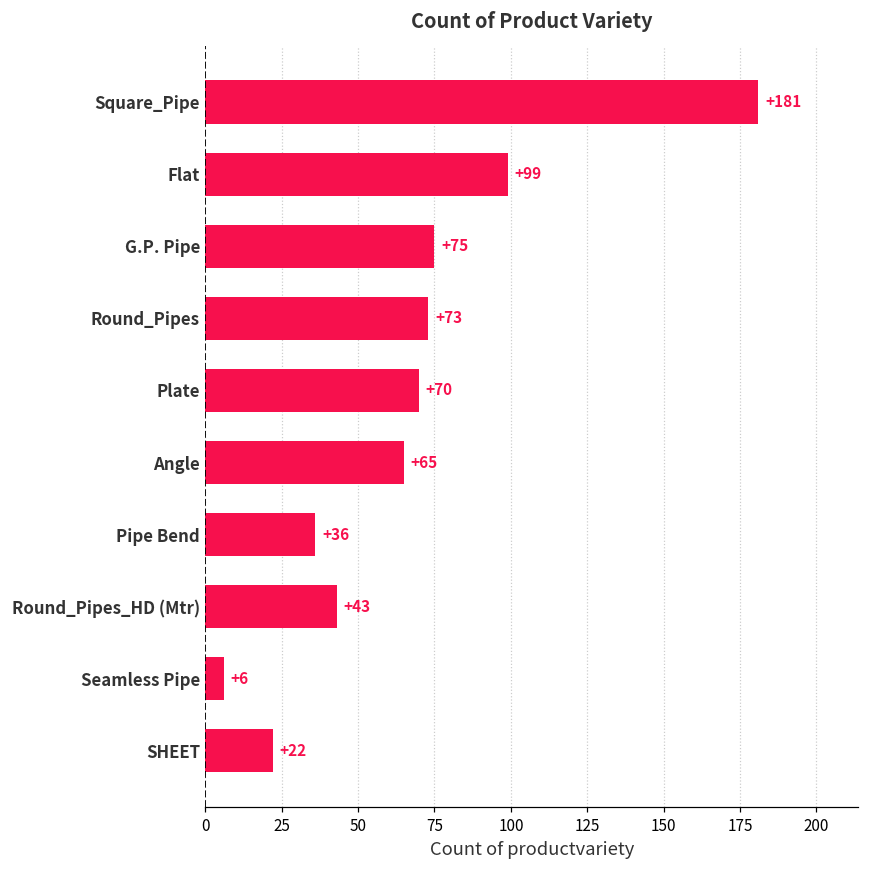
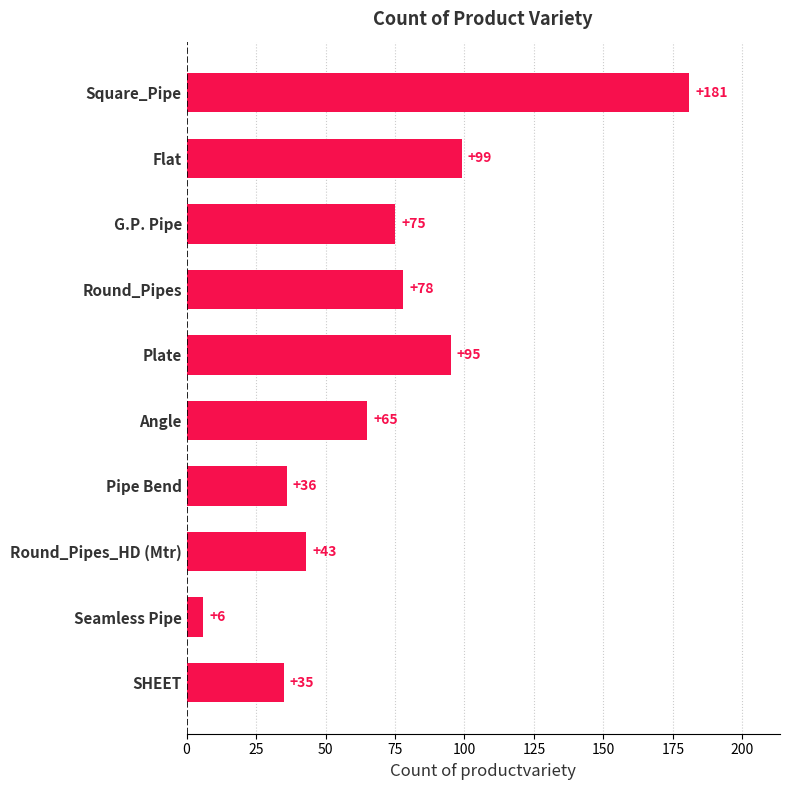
Round_Pipes: +73 -> +78
Plate: +70 -> +95
SHEET: +22 -> +35
